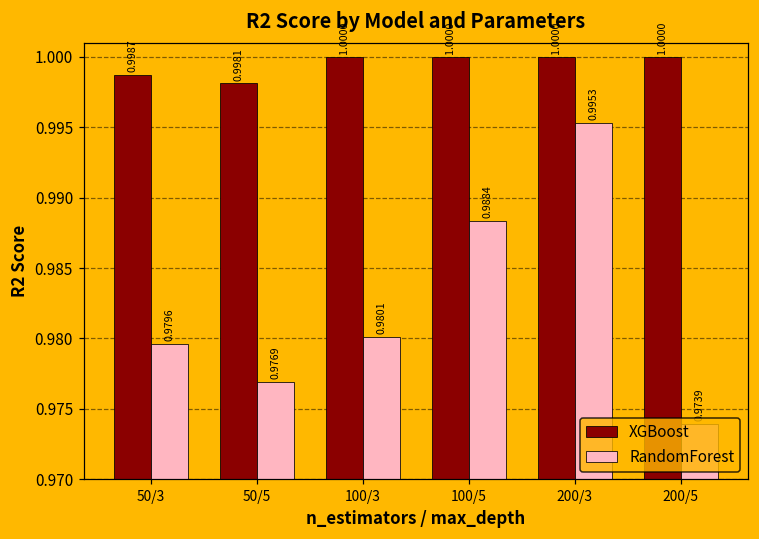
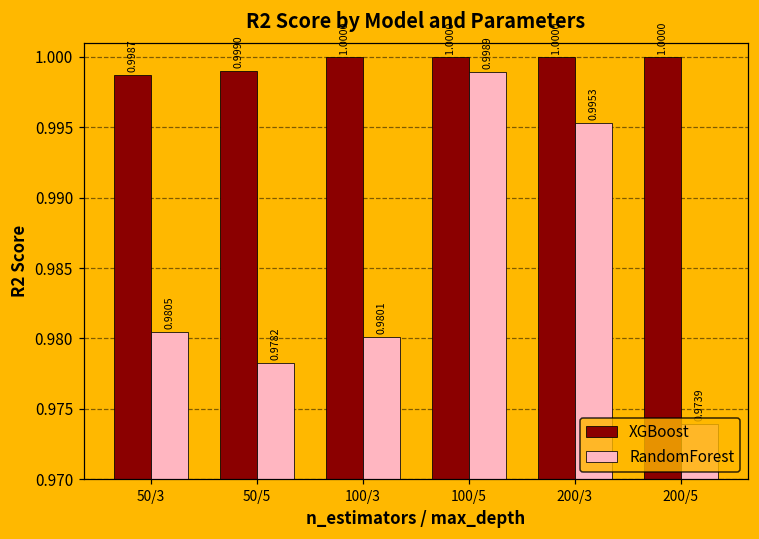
RandomForest, 50/3: 0.9796 -> 0.9805
XGBoost, 50/5: 0.9981 -> 0.9990
RandomForest, 50/5: 0.9769 -> 0.9782
RandomForest, 100/5: 0.9884 -> 0.9989
